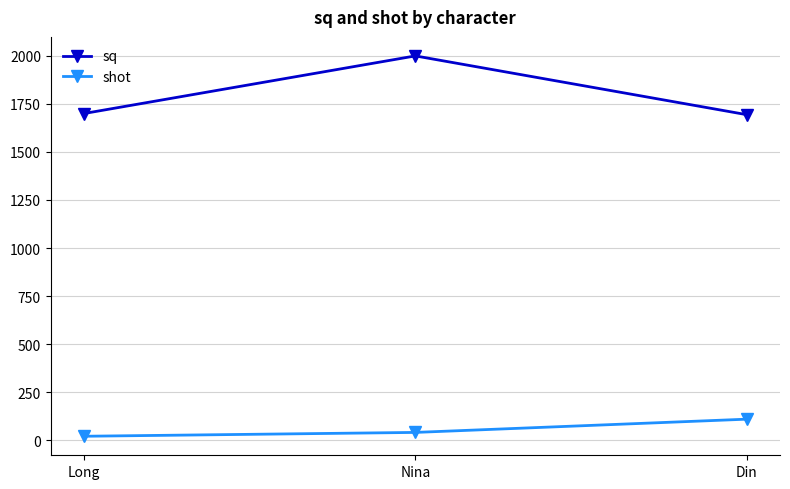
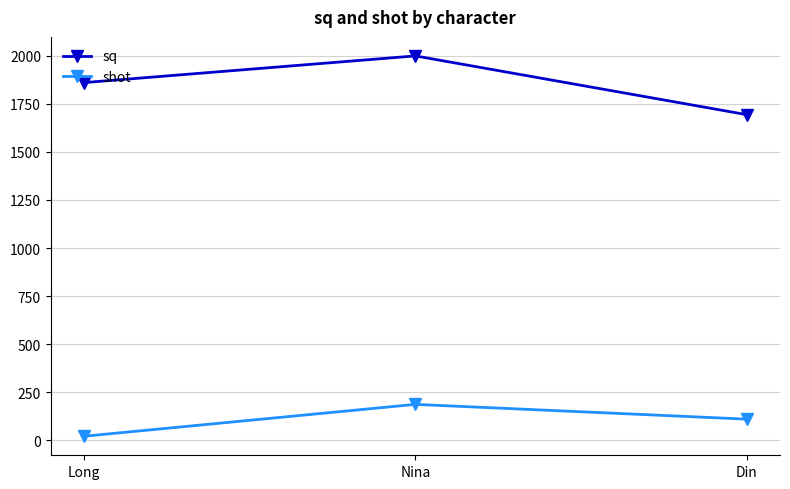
sq, Long: 1700 -> 1860
shot, Nina: 40 -> 190
